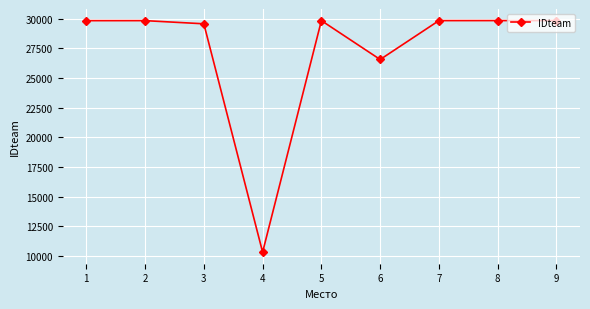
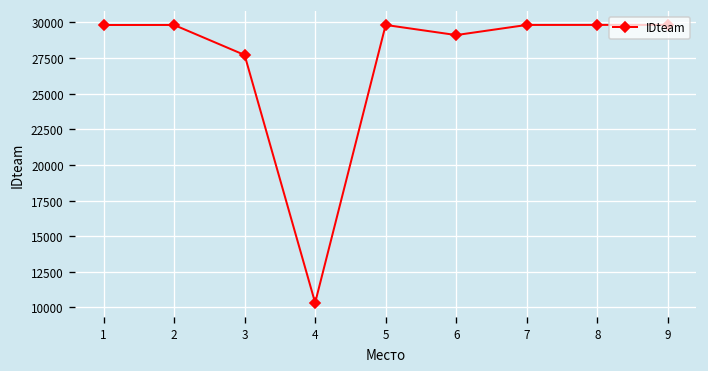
3: 29600 -> 27700
6: 26600 -> 29100
